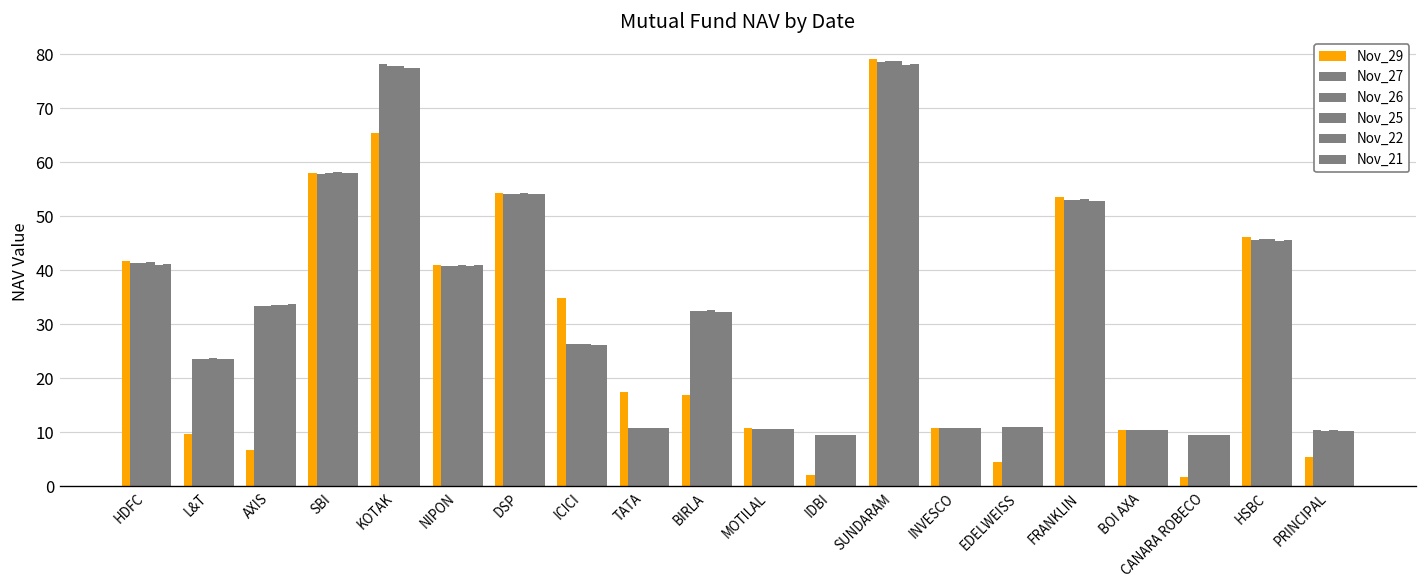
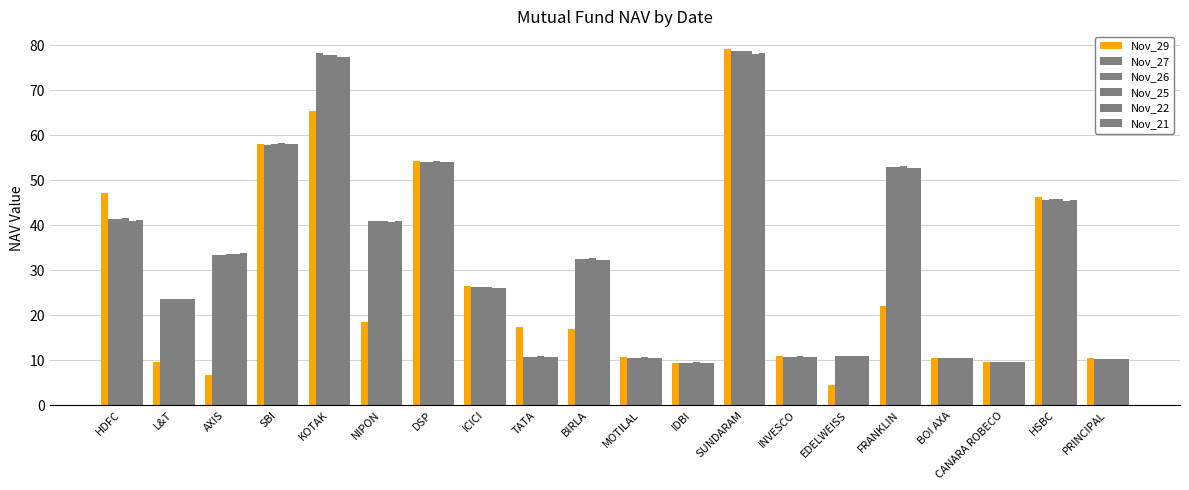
Nov_29, HDFC: 42 -> 47
Nov_29, NIPON: 41 -> 19
Nov_29, ICICI: 35 -> 27
Nov_29, IDBI: 2 -> 9
Nov_29, FRANKLIN: 54 -> 22
Nov_29, CANARA ROBECO: 2 -> 10
Nov_29, PRINCIPAL: 5 -> 10
